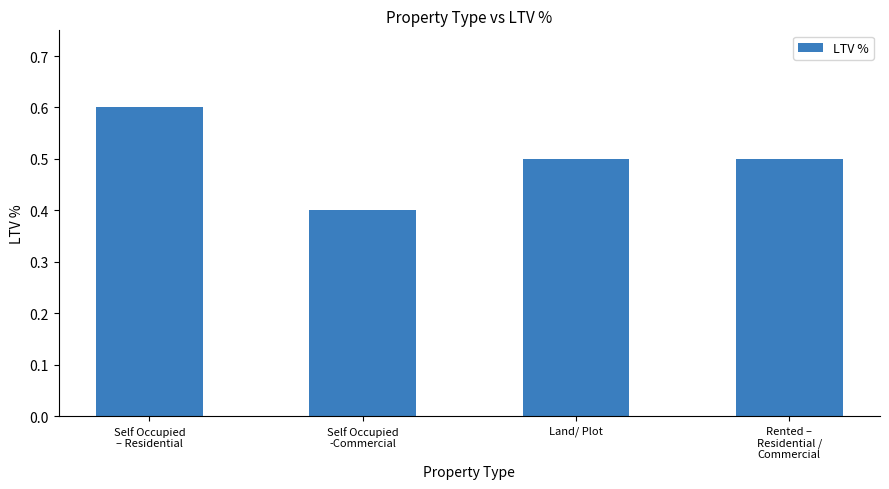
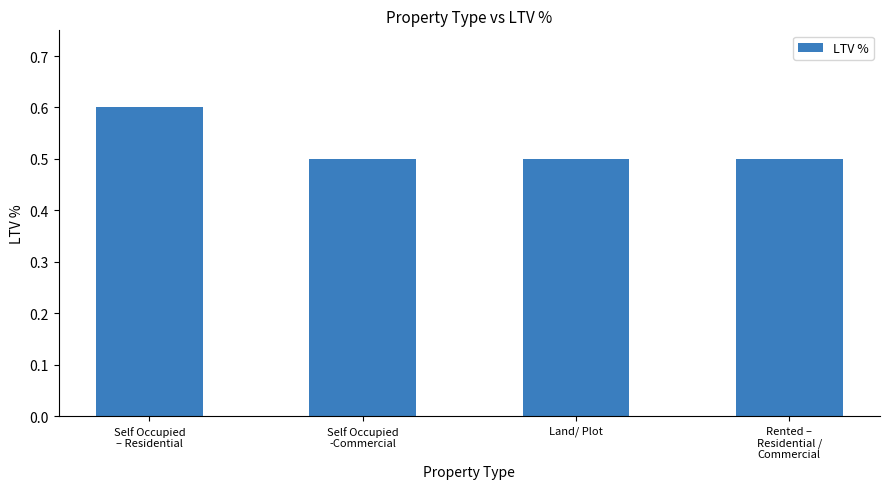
Self Occupied -Commercial: 0.4 -> 0.5
